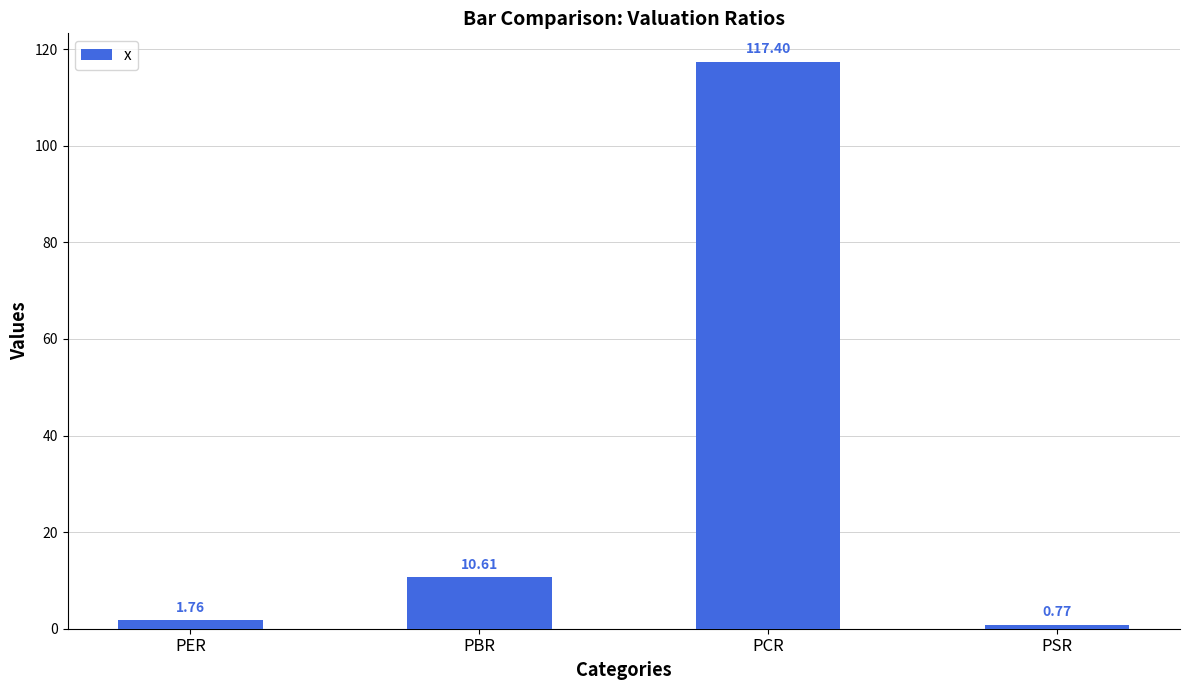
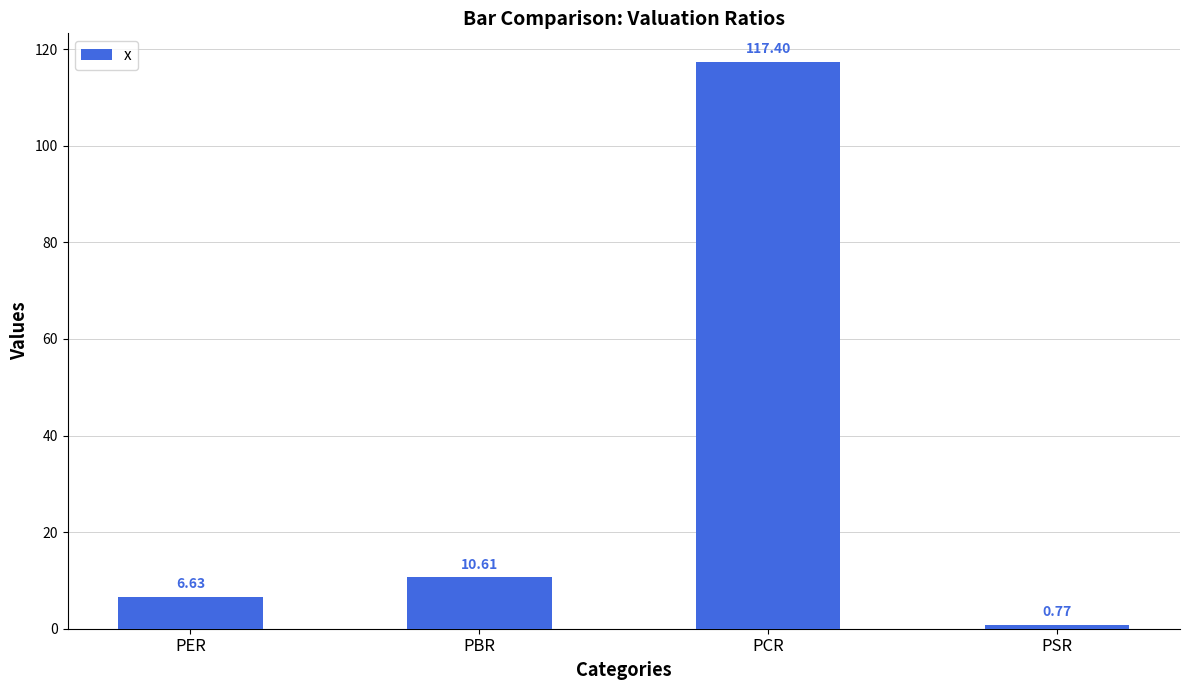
PER: 1.76 -> 6.63
